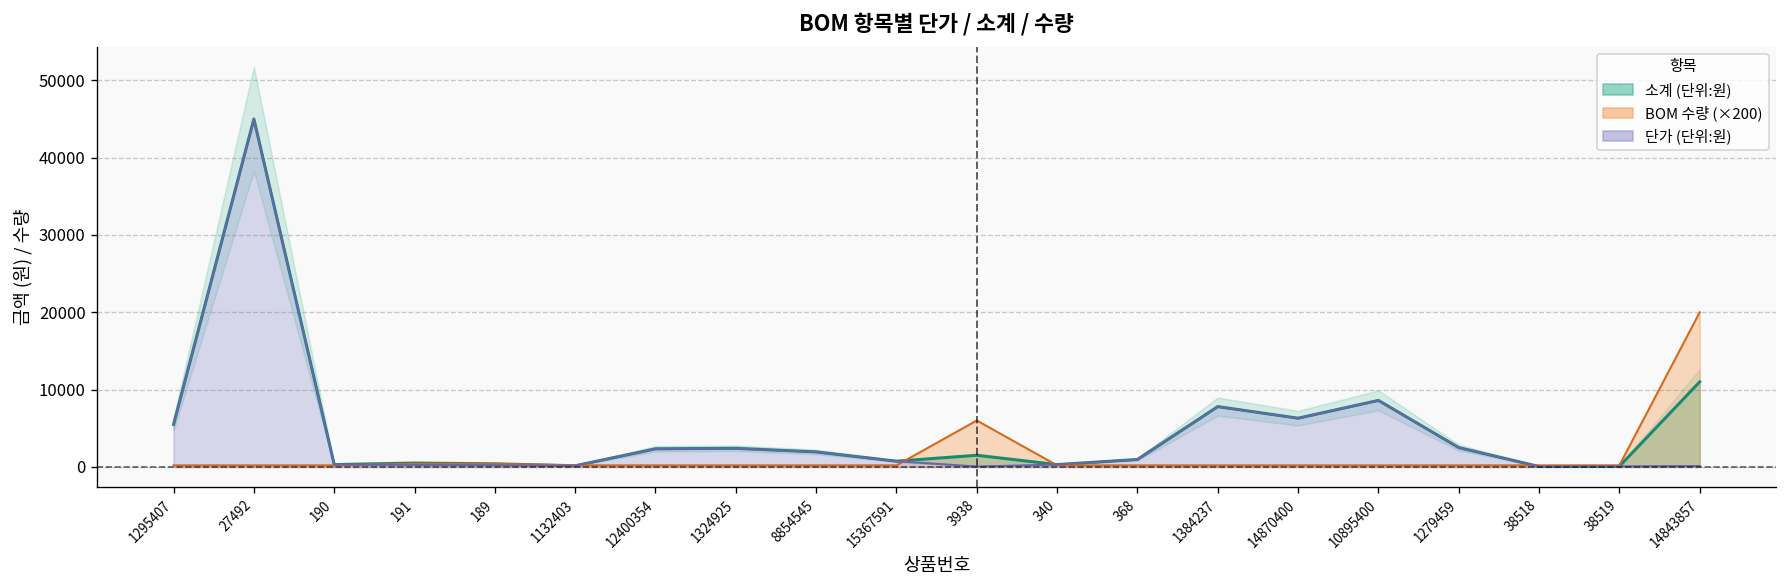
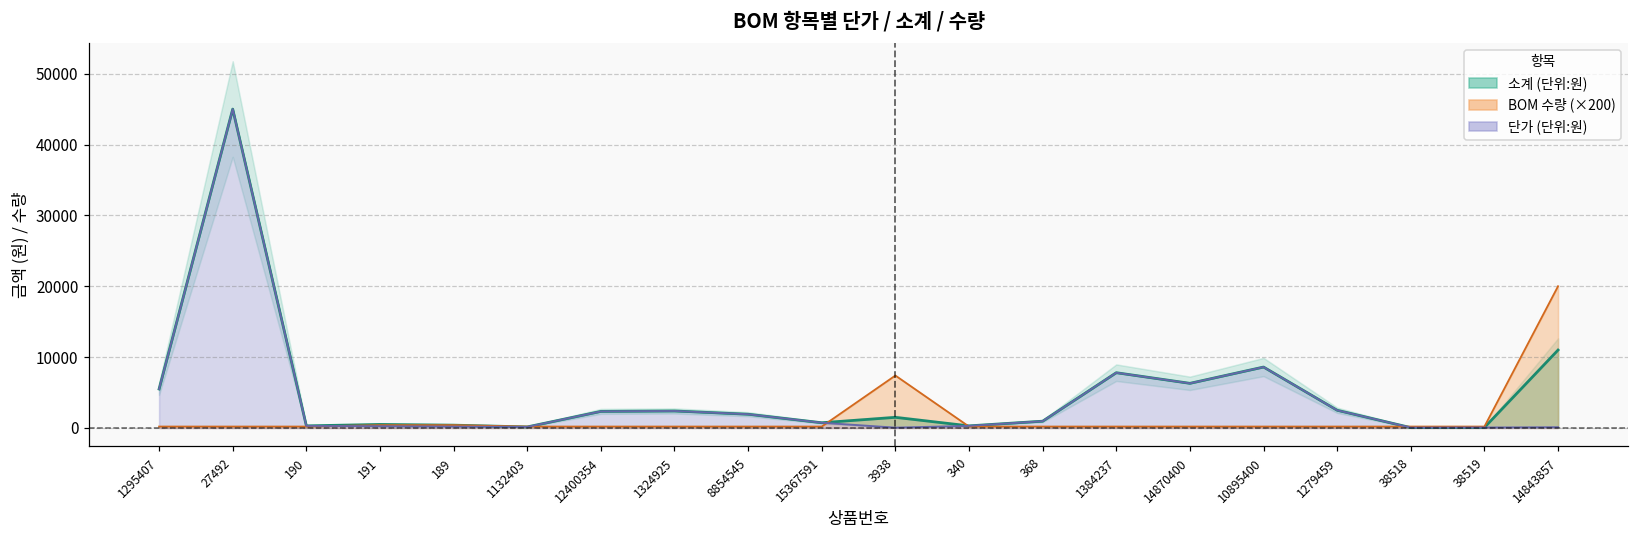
BOM 수량 (×200), 3938: 6000 -> 7000
